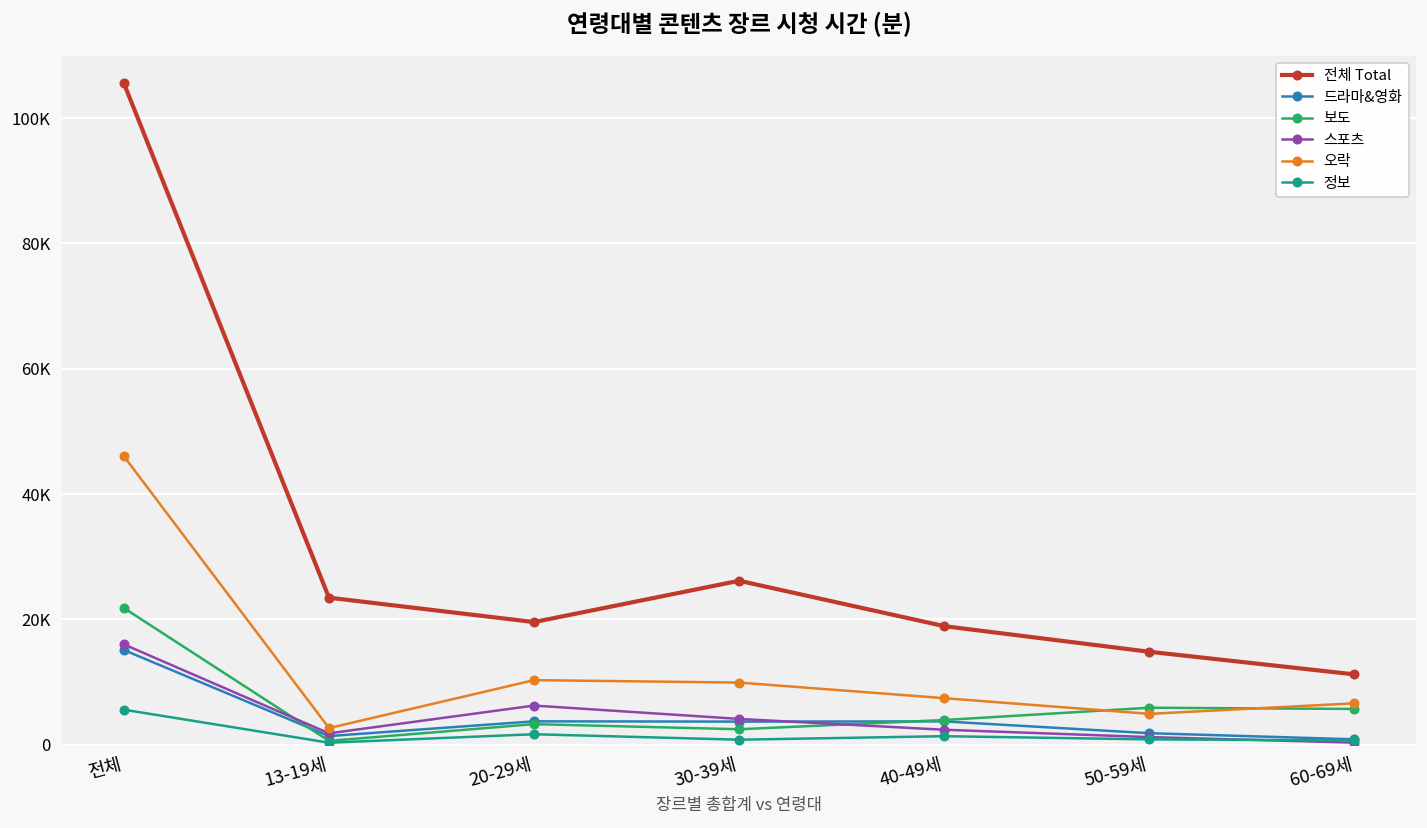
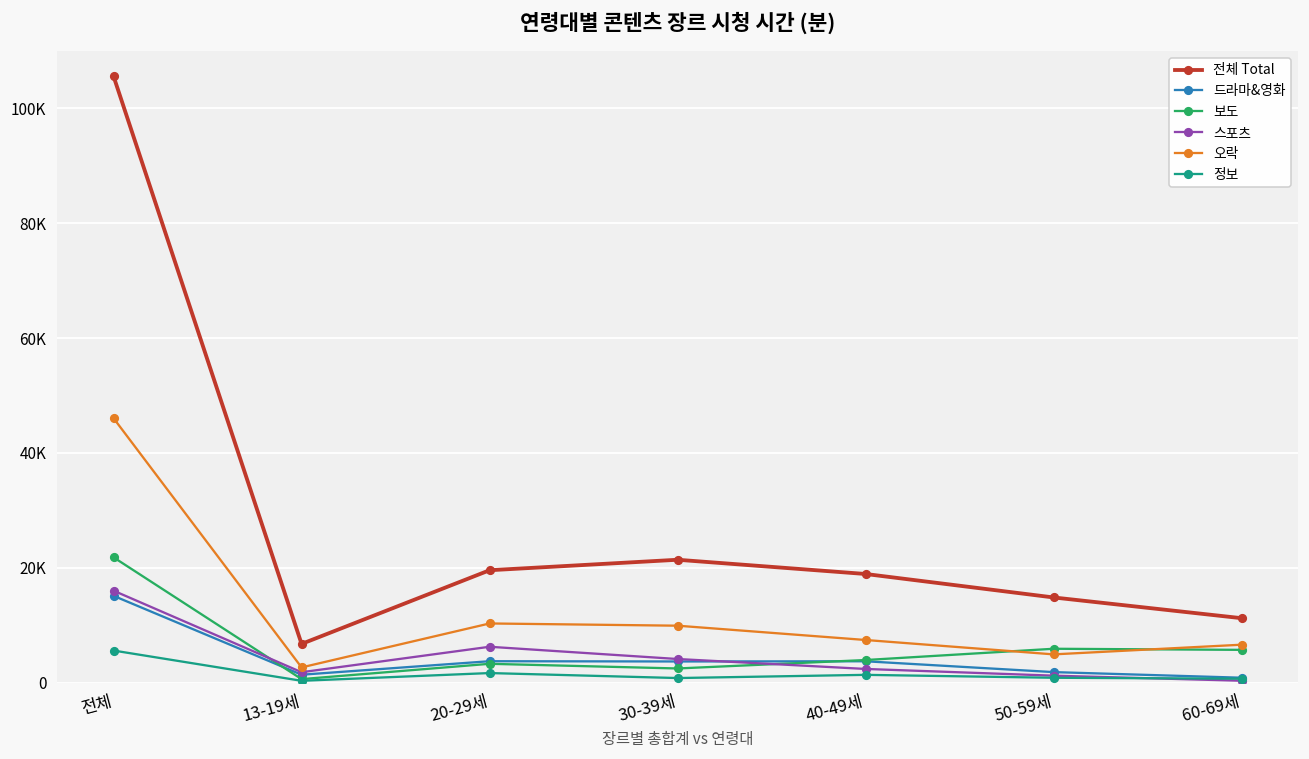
전체 Total, 13-19세: 23000 -> 7000
전체 Total, 30-39세: 26000 -> 21000
